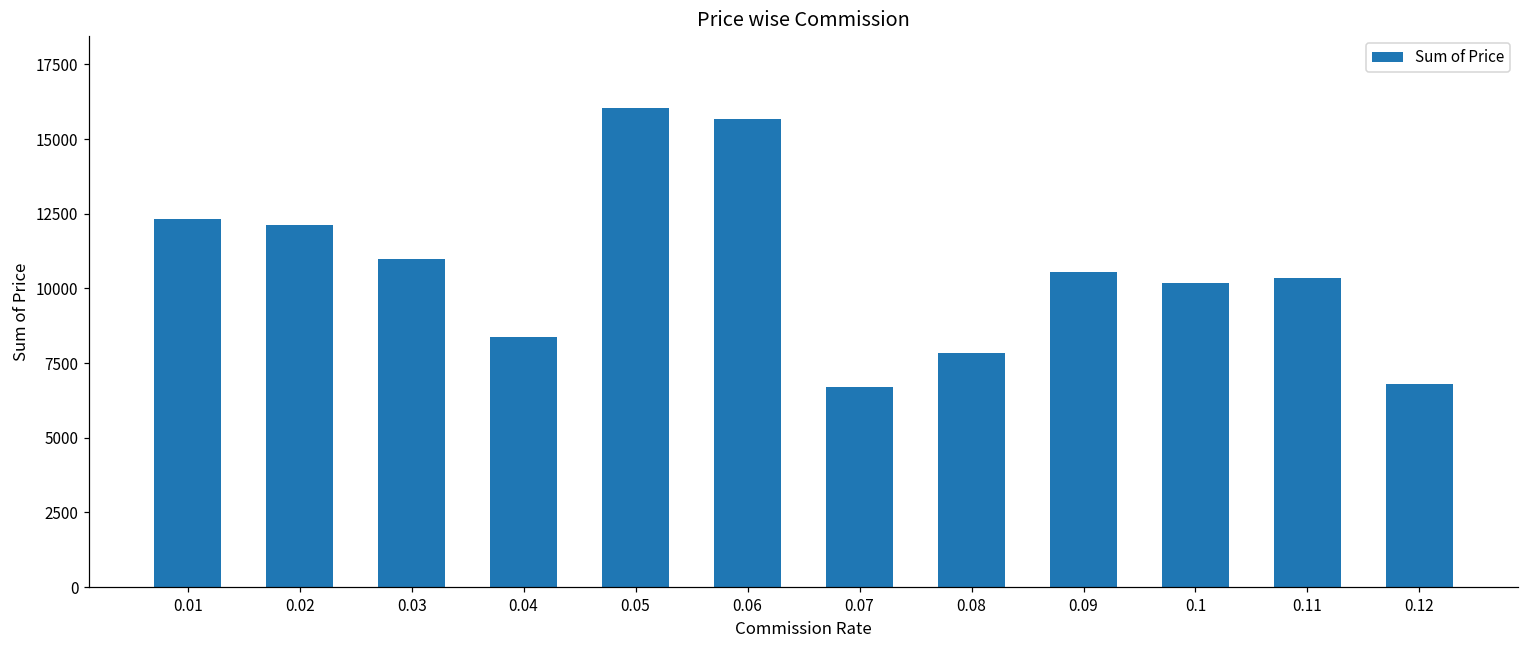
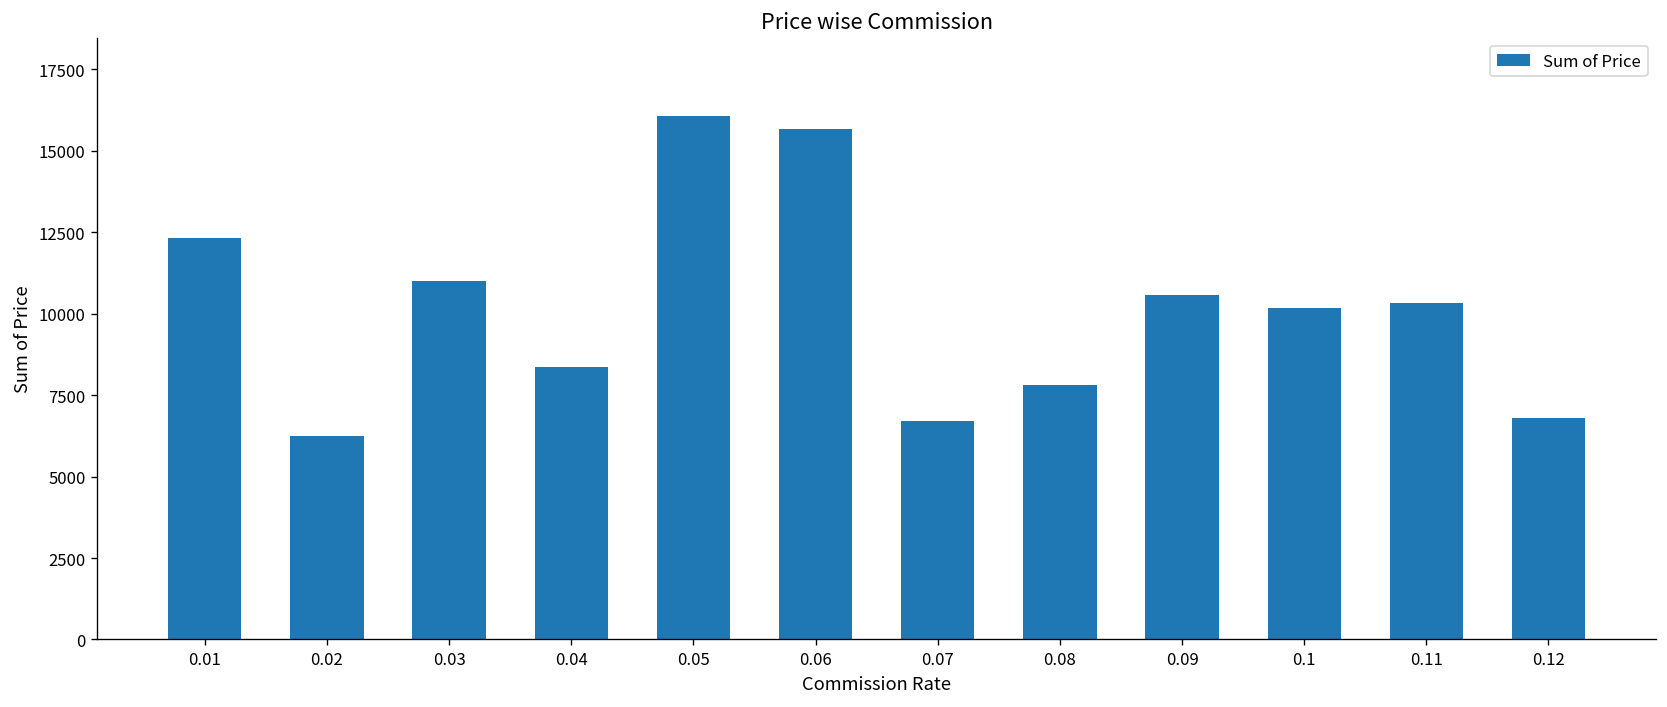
0.02: 12100 -> 6200
